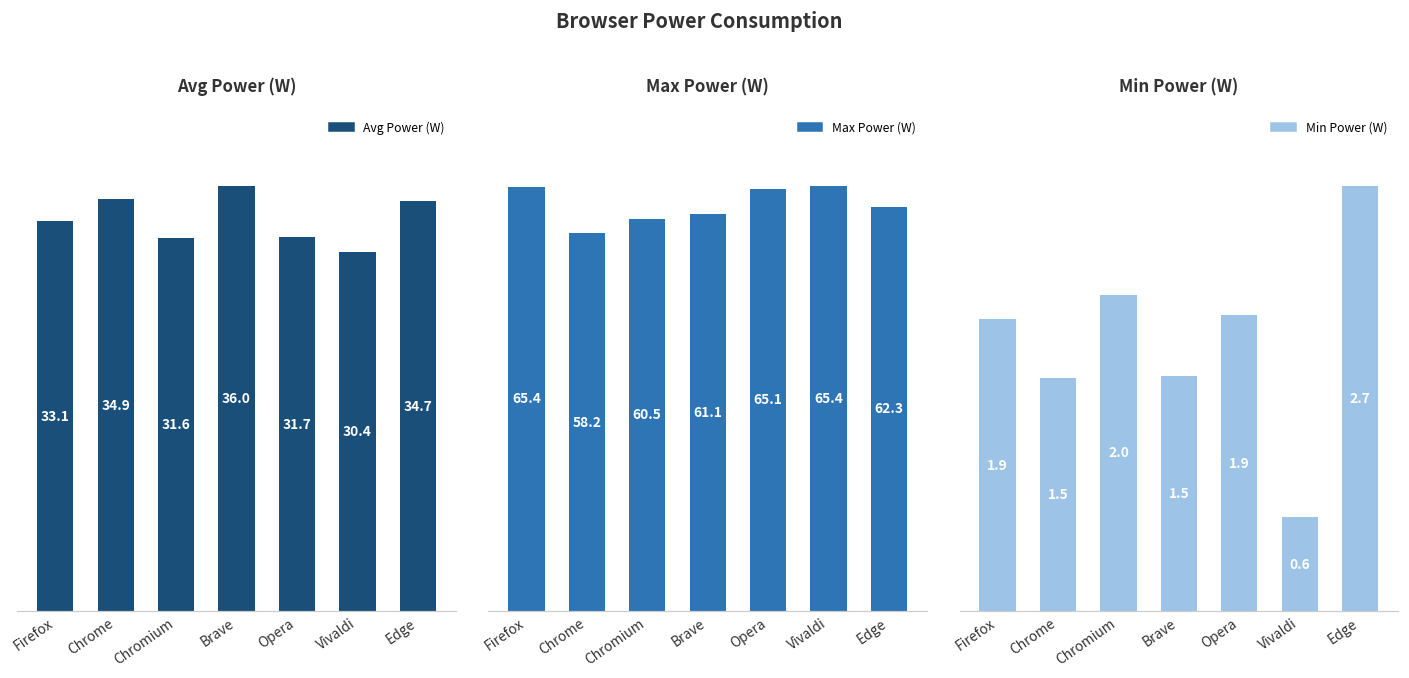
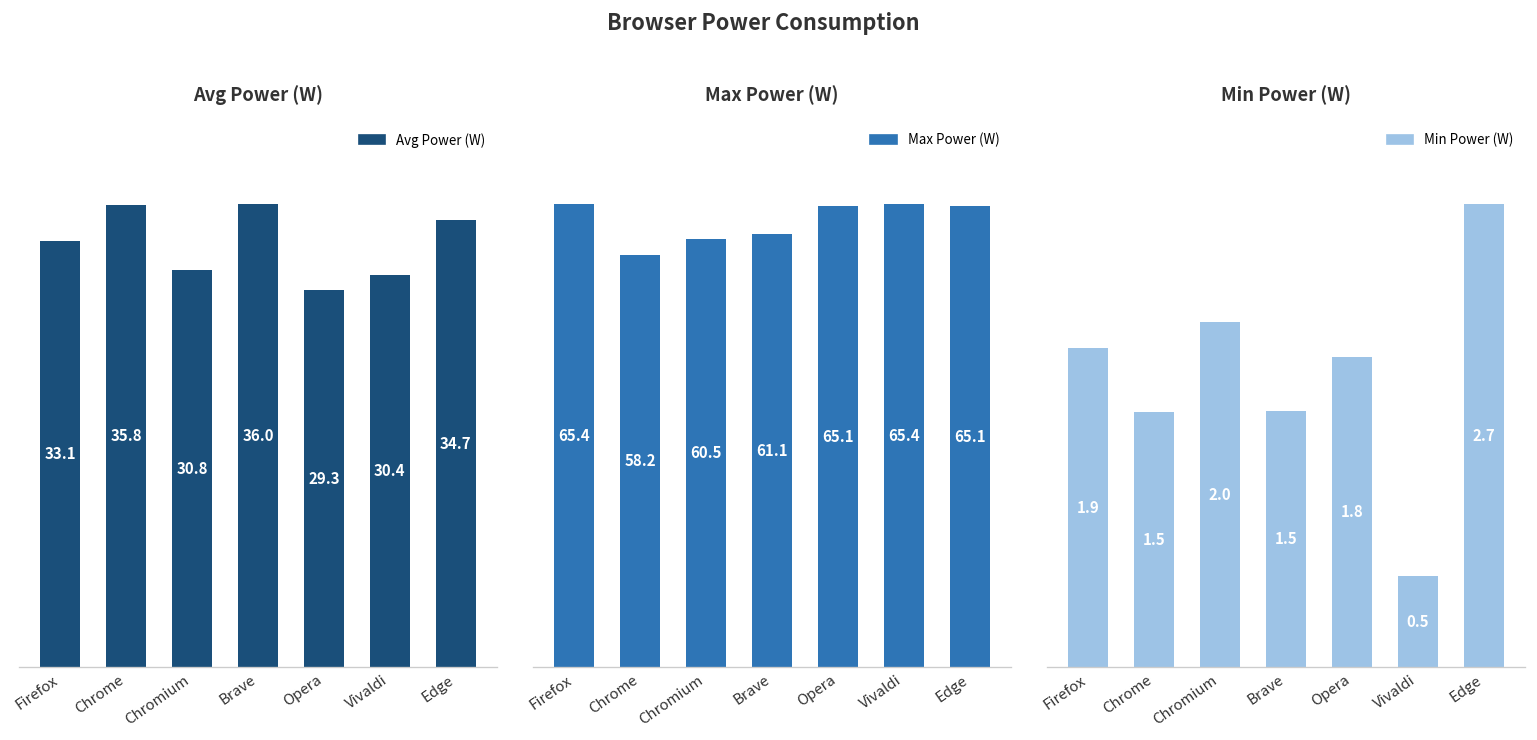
Avg Power (W), Chrome: 34.9 -> 35.8
Avg Power (W), Chromium: 31.6 -> 30.8
Avg Power (W), Opera: 31.7 -> 29.3
Max Power (W), Edge: 62.3 -> 65.1
Min Power (W), Opera: 1.9 -> 1.8
Min Power (W), Vivaldi: 0.6 -> 0.5
